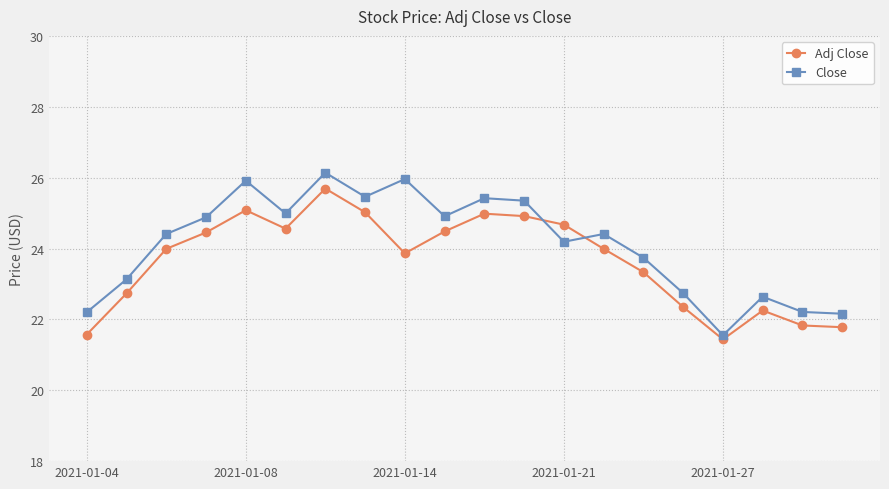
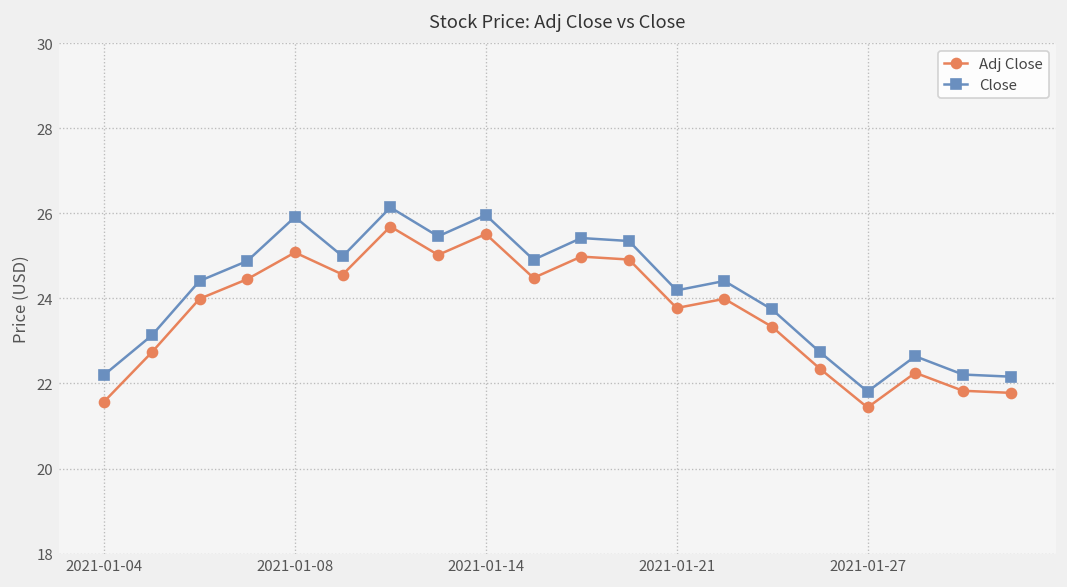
Adj Close, 2021-01-14: 23.9 -> 25.5
Adj Close, 2021-01-21: 24.7 -> 23.8
Close, 2021-01-27: 21.6 -> 21.8
